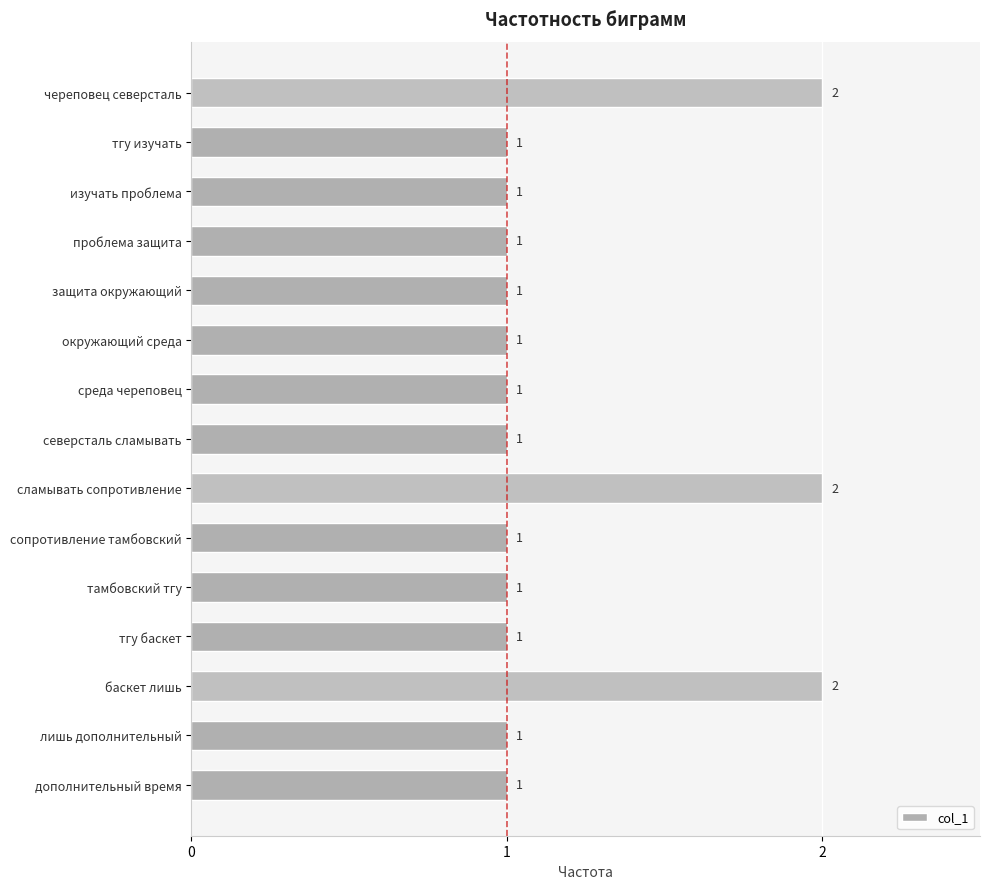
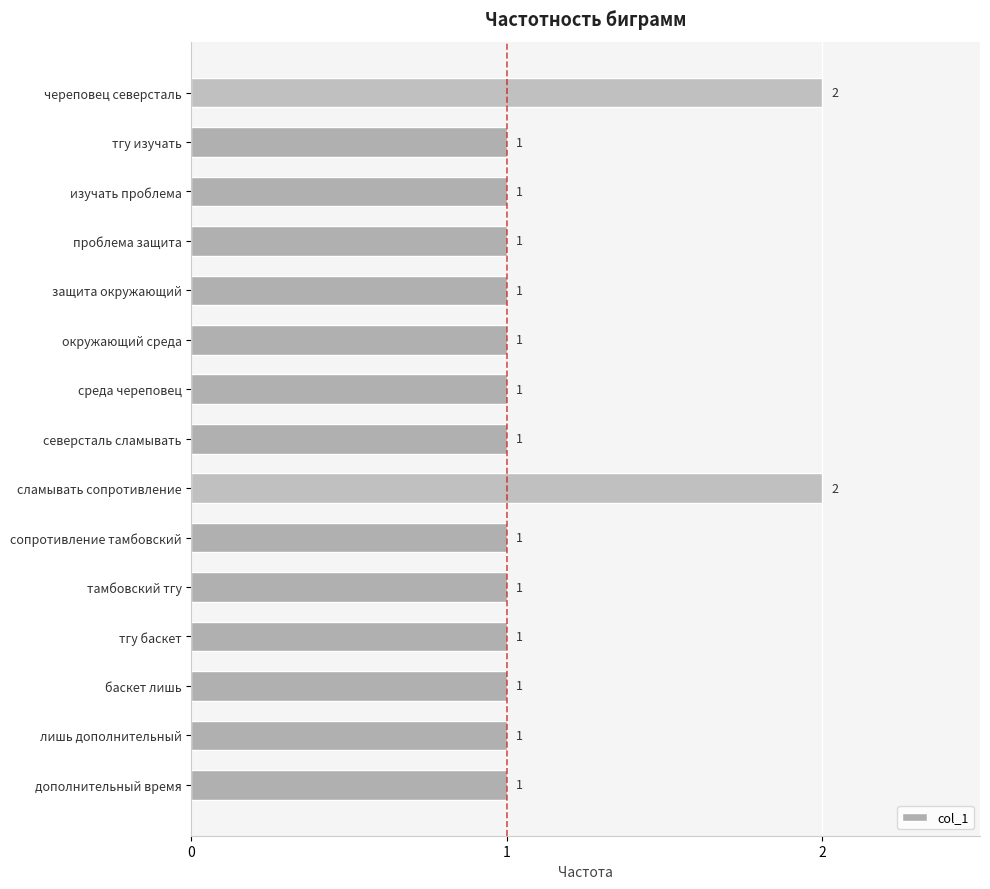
баскет лишь: 2 -> 1
